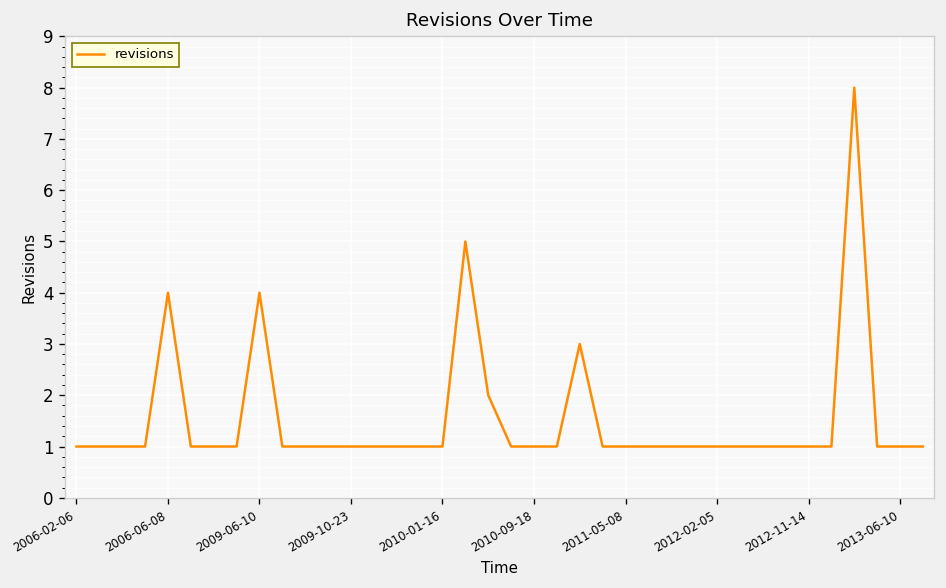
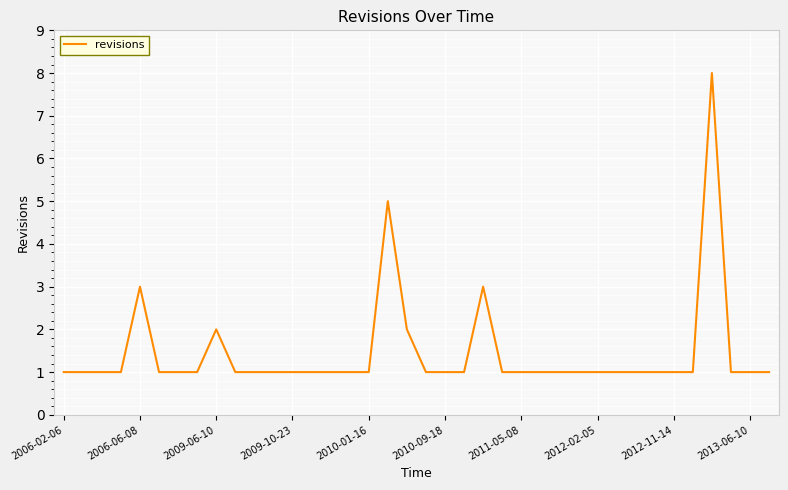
2006-06-08: 4 -> 3
2009-06-10: 4 -> 2
